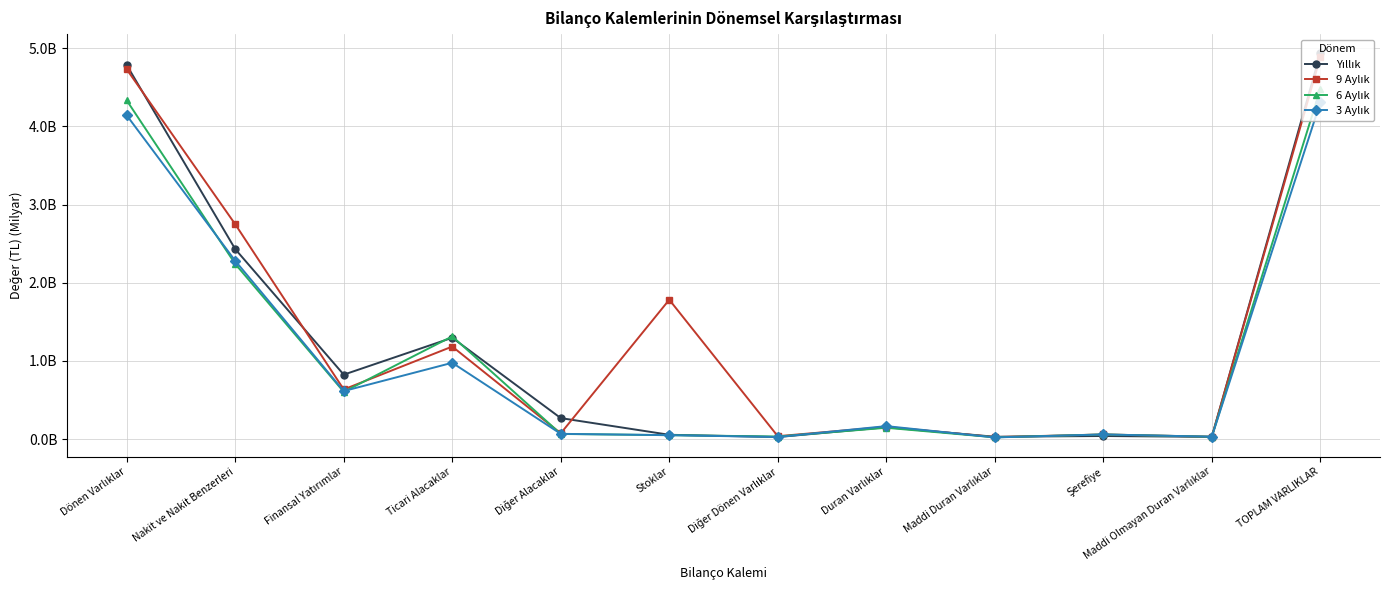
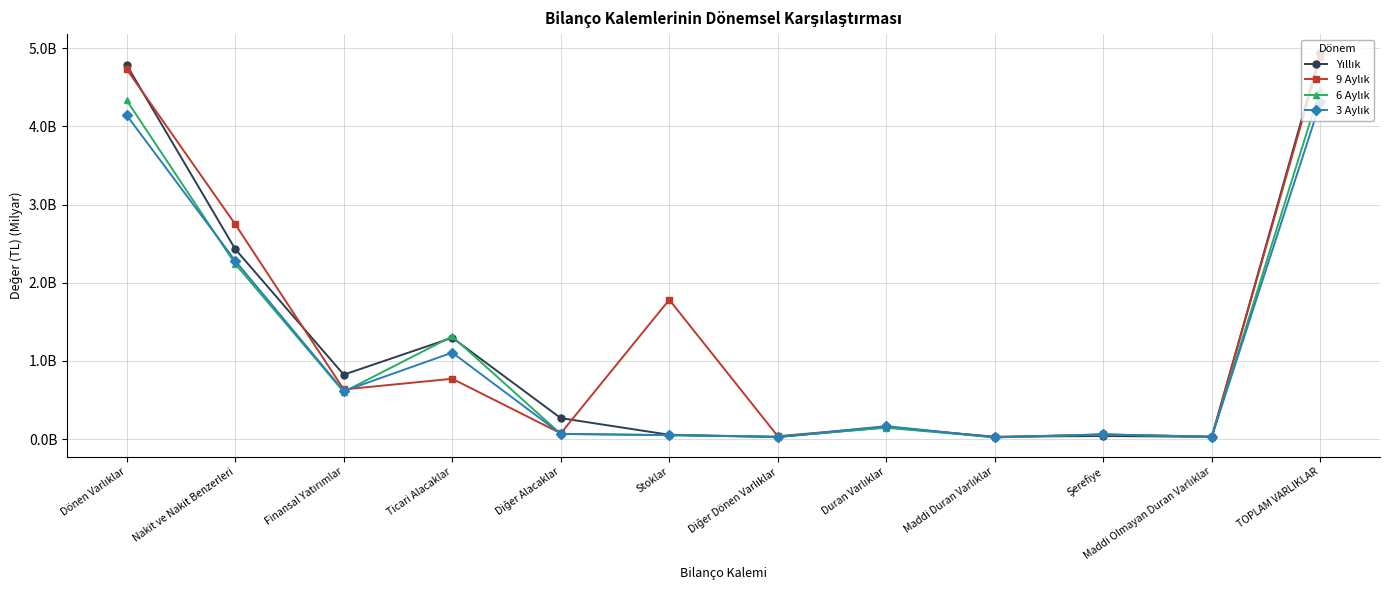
9 Aylık, Ticari Alacaklar: 1200000000 -> 800000000
3 Aylık, Ticari Alacaklar: 1000000000 -> 1100000000
